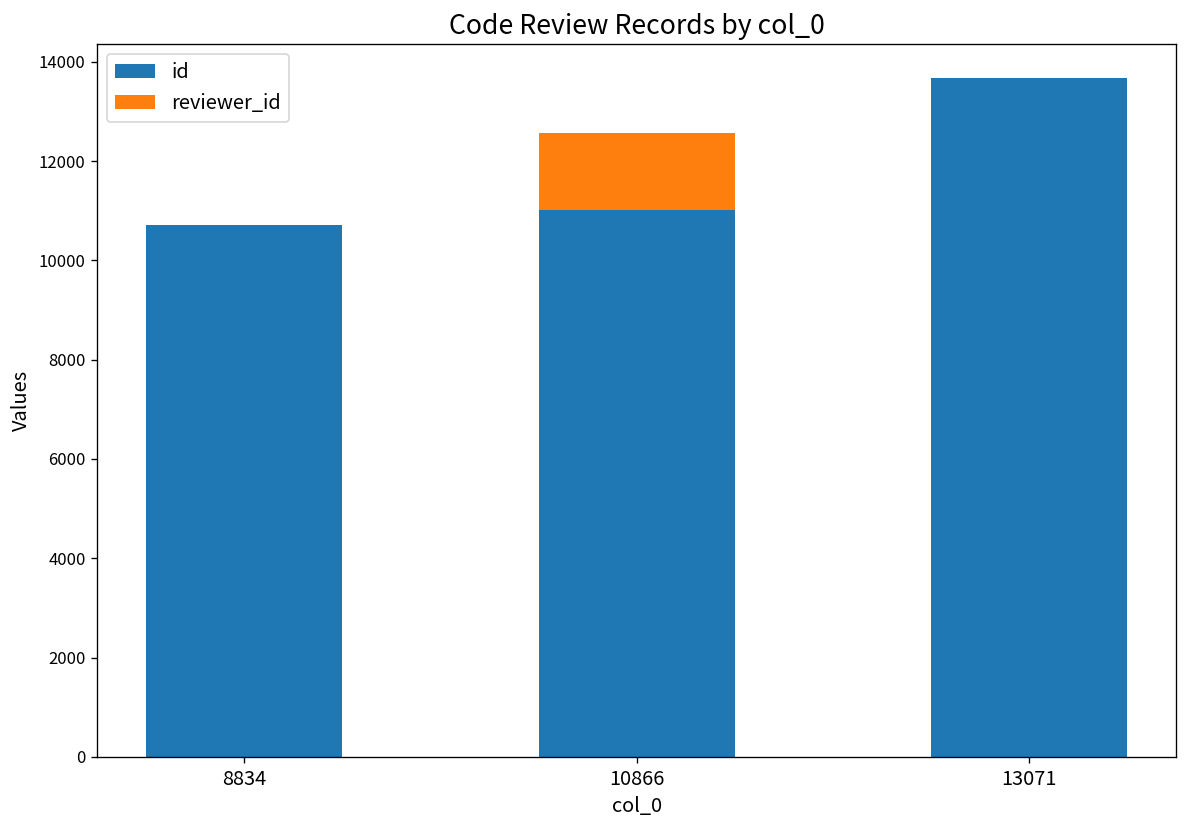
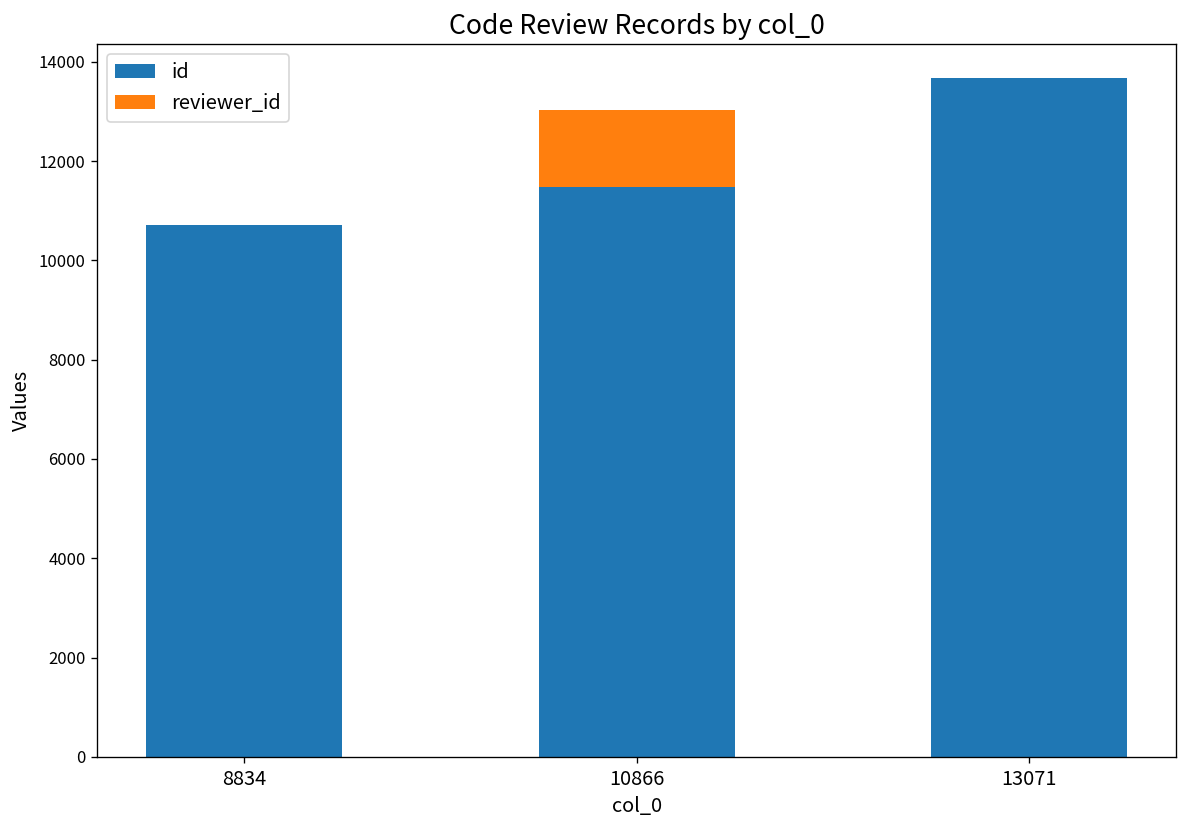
id, 10866: 11000 -> 11500
